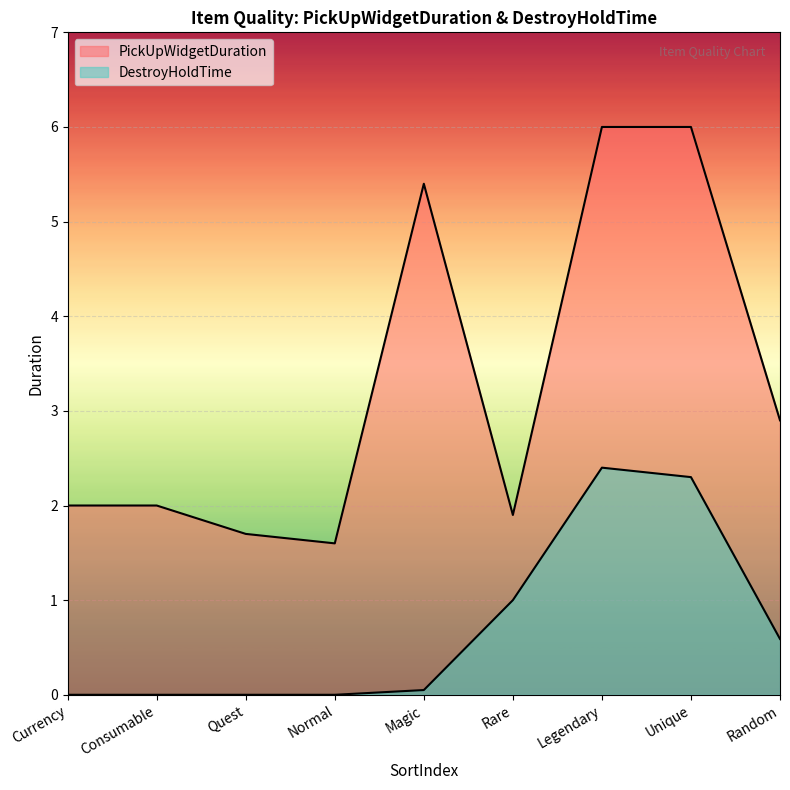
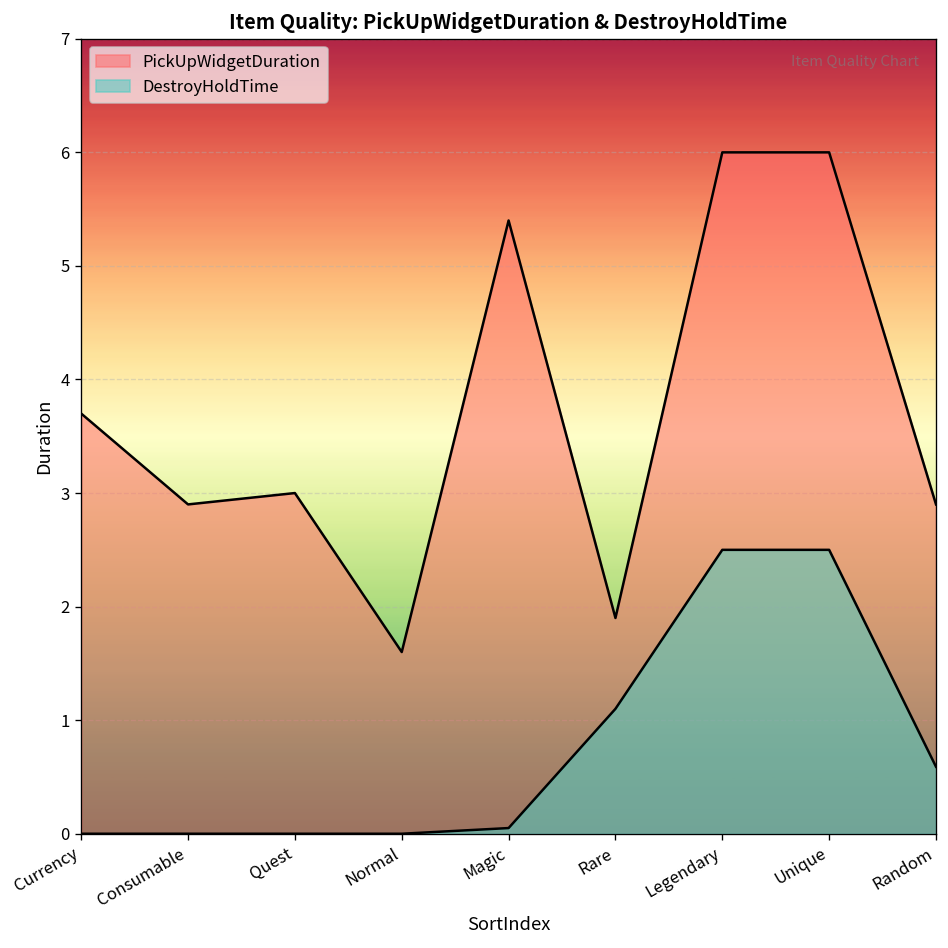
PickUpWidgetDuration, Currency: 2.0 -> 3.7
PickUpWidgetDuration, Consumable: 2.0 -> 2.9
PickUpWidgetDuration, Quest: 1.7 -> 3.0
DestroyHoldTime, Rare: 1.0 -> 1.1
DestroyHoldTime, Legendary: 2.4 -> 2.5
DestroyHoldTime, Unique: 2.3 -> 2.5
